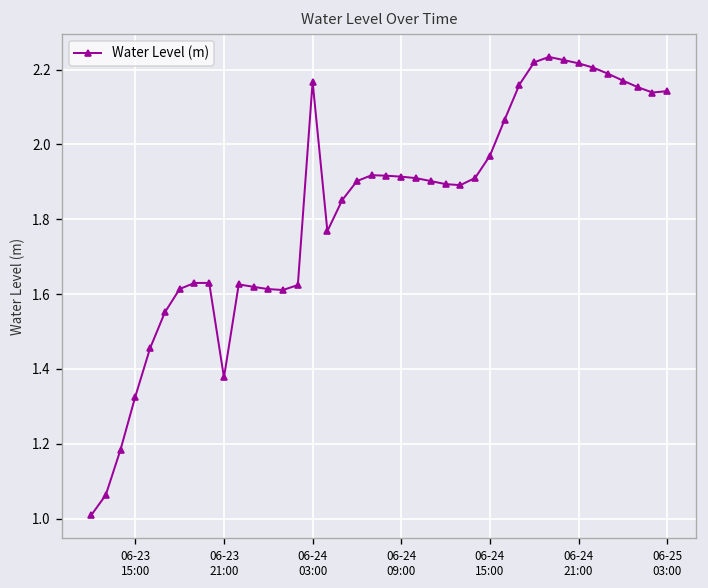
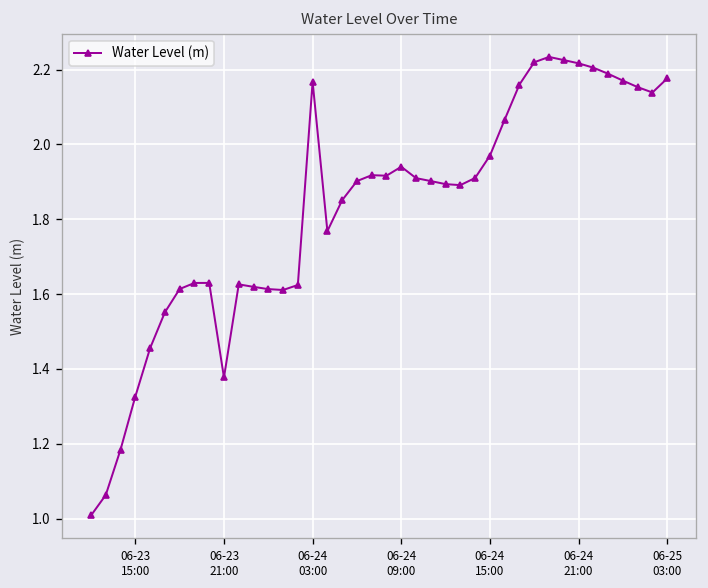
06-24 09:00: 1.91 -> 1.94
06-25 03:00: 2.14 -> 2.18
